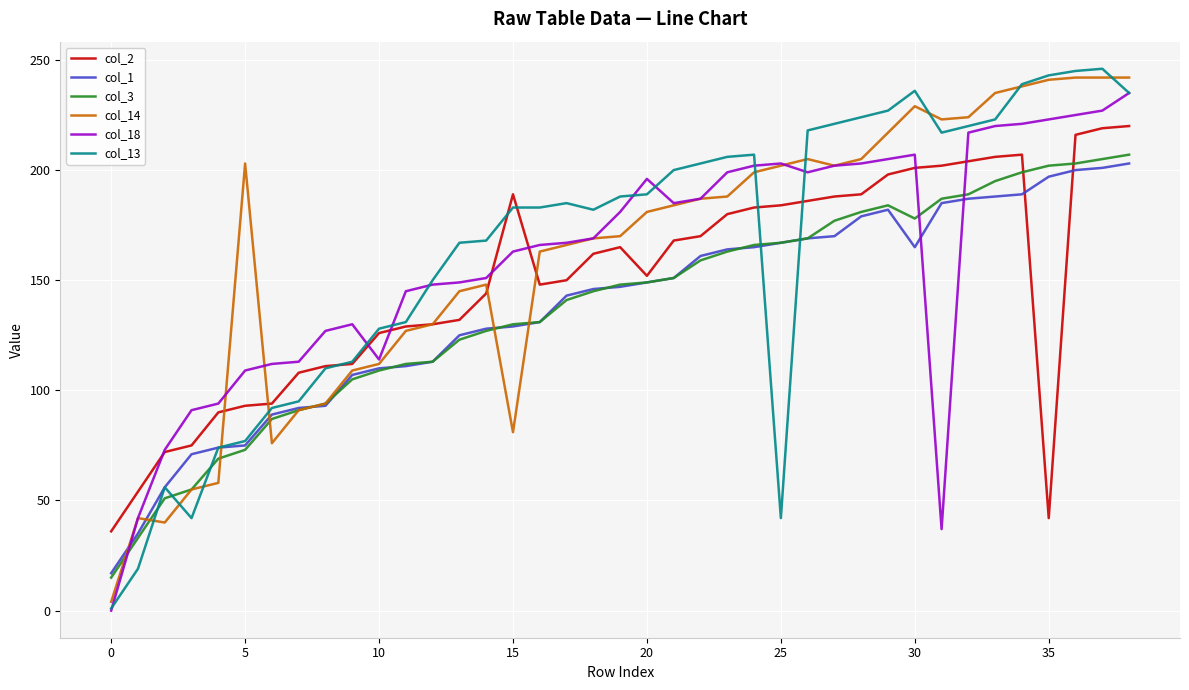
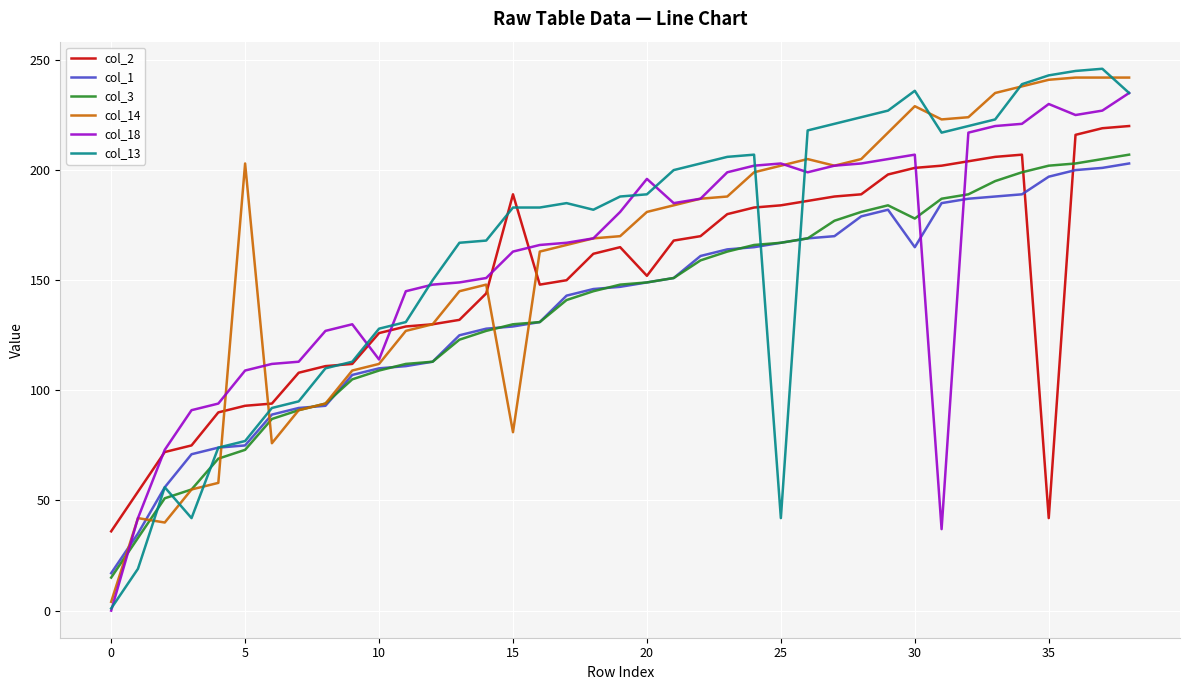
col_18, 35: 223 -> 230
